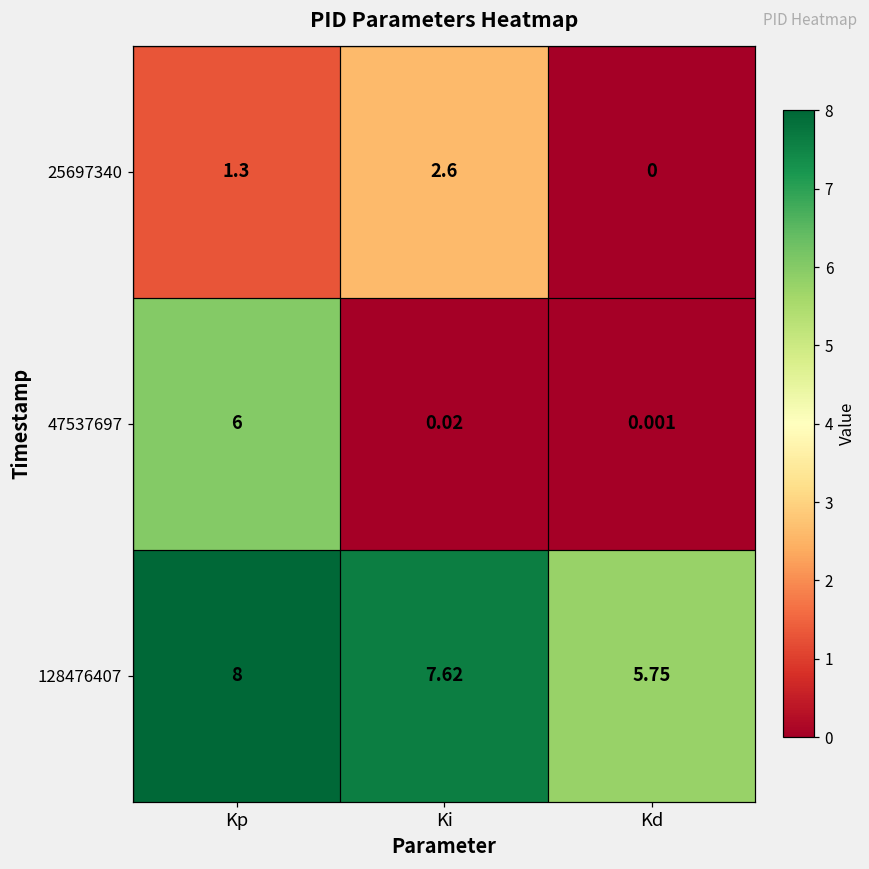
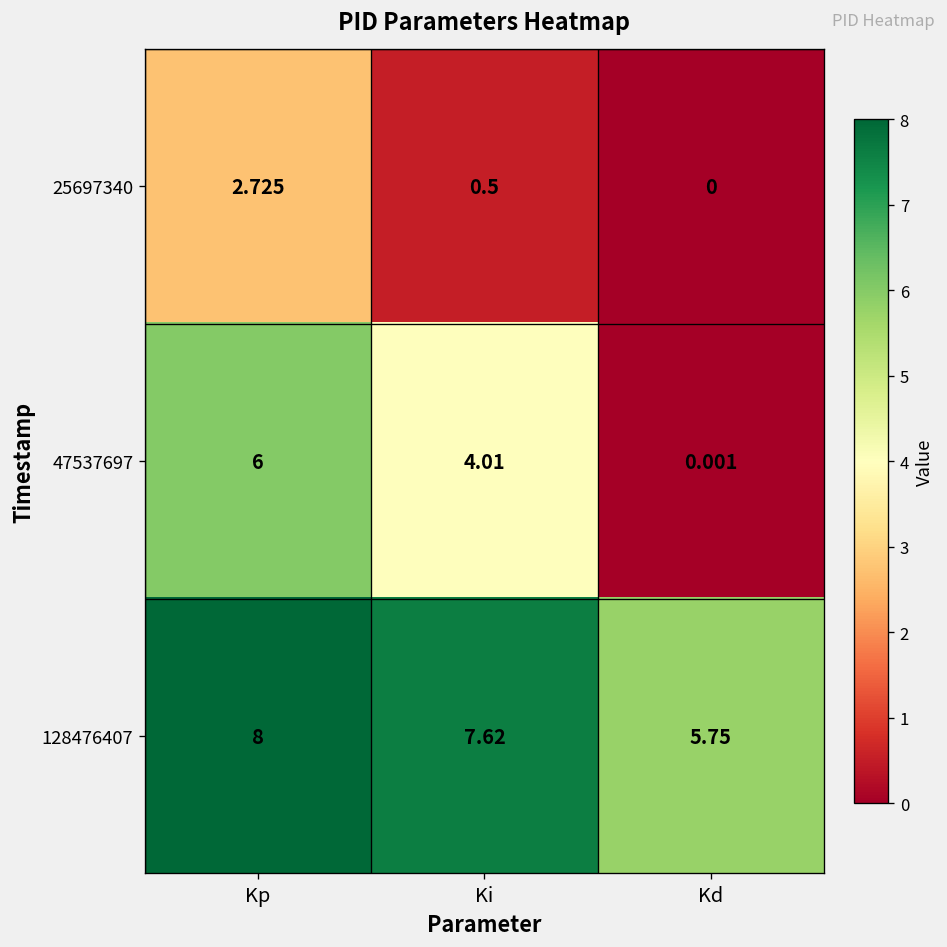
25697340, Kp: 1.3 -> 2.725
25697340, Ki: 2.6 -> 0.5
47537697, Ki: 0.02 -> 4.01
